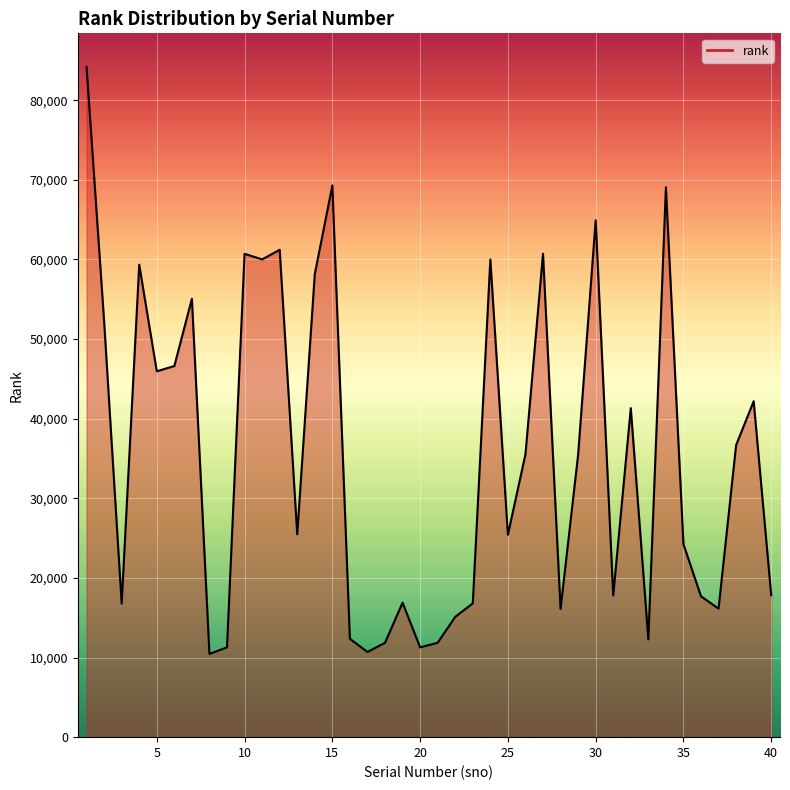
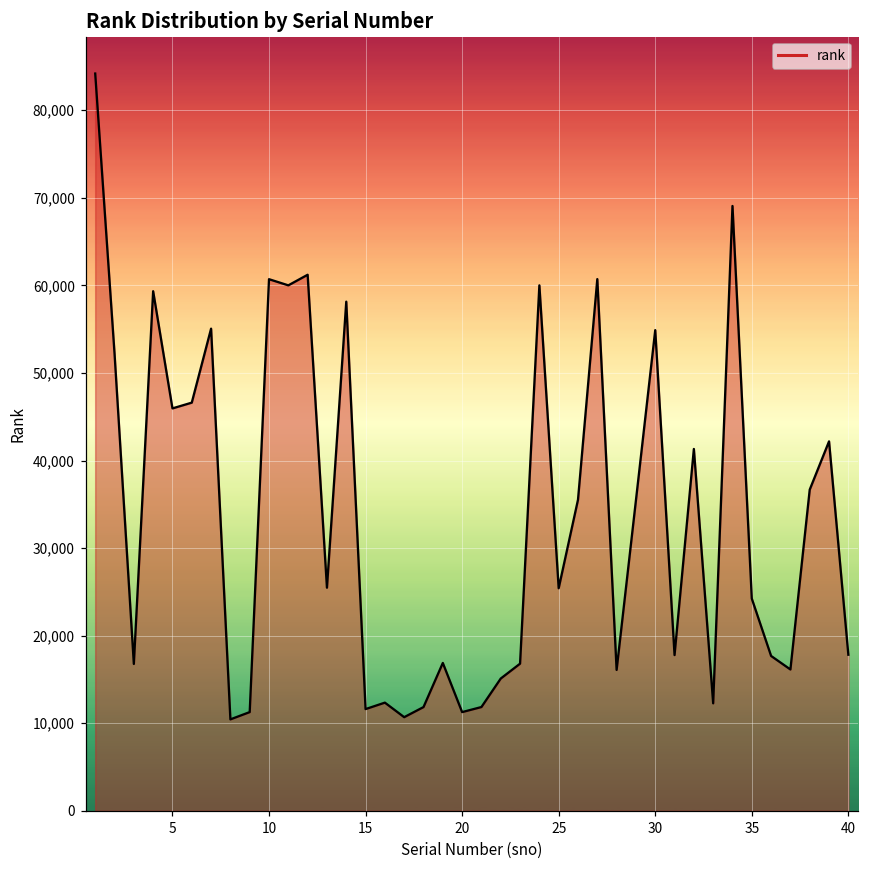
15: 69,000 -> 12,000
30: 65,000 -> 55,000
